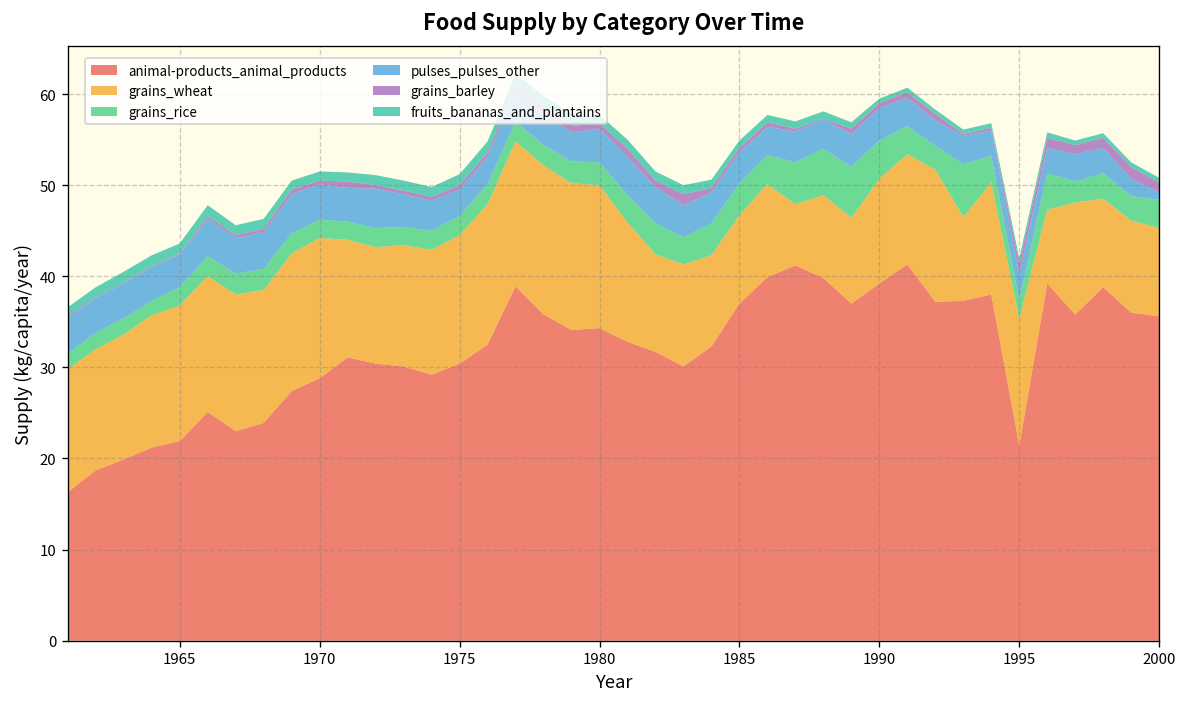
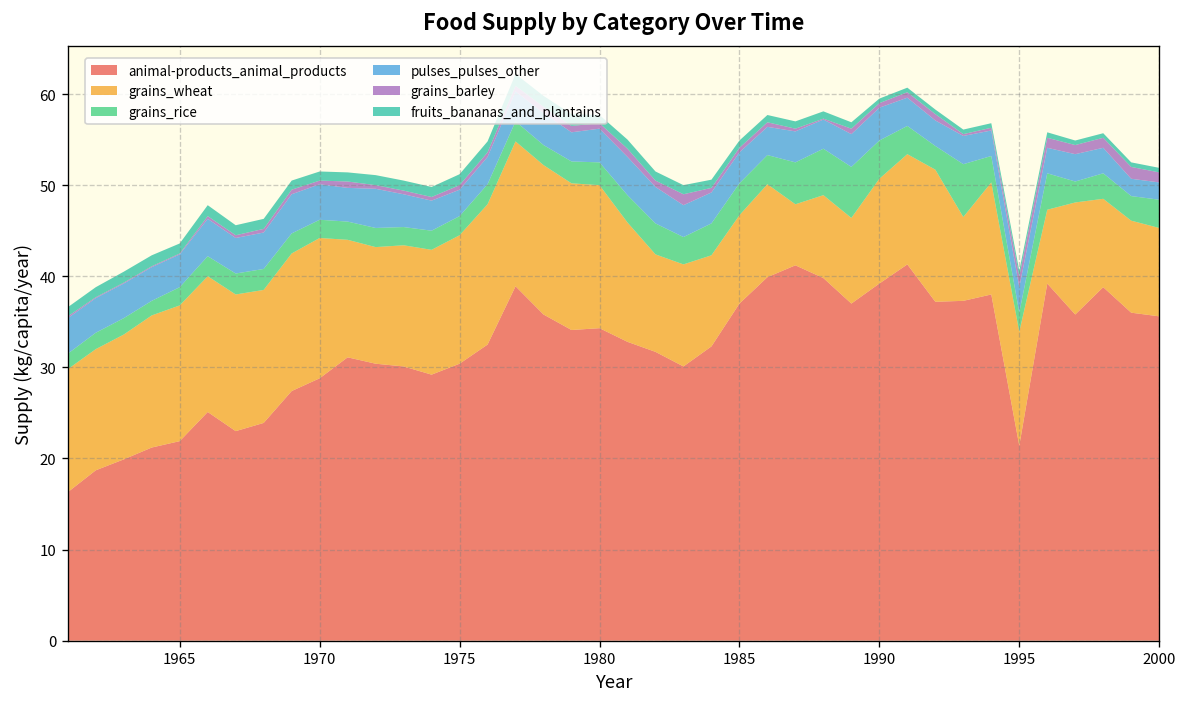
grains_wheat, 1995: 14 -> 13
pulses_pulses_other, 2000: 1 -> 2
